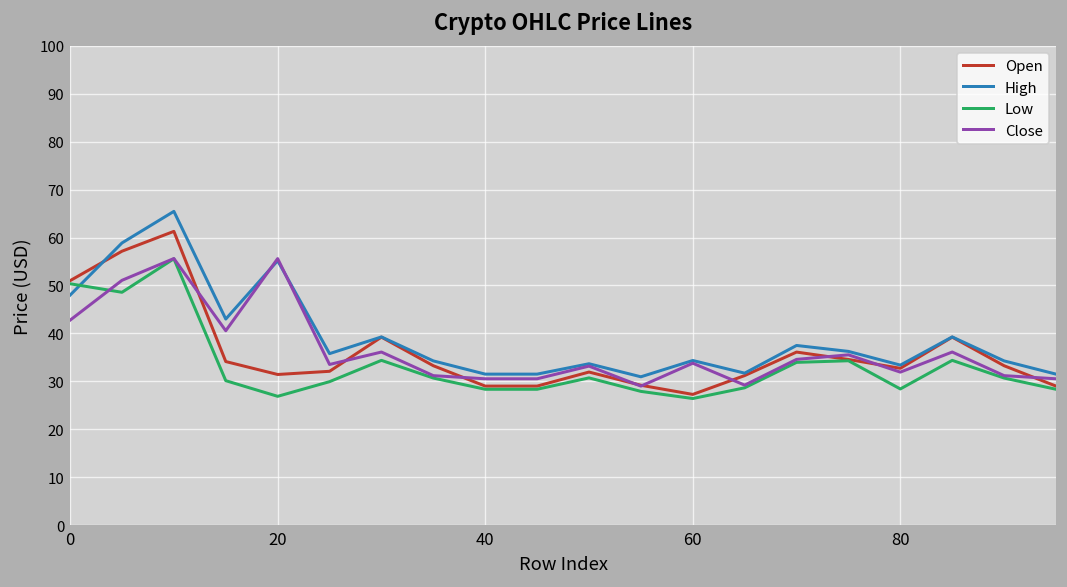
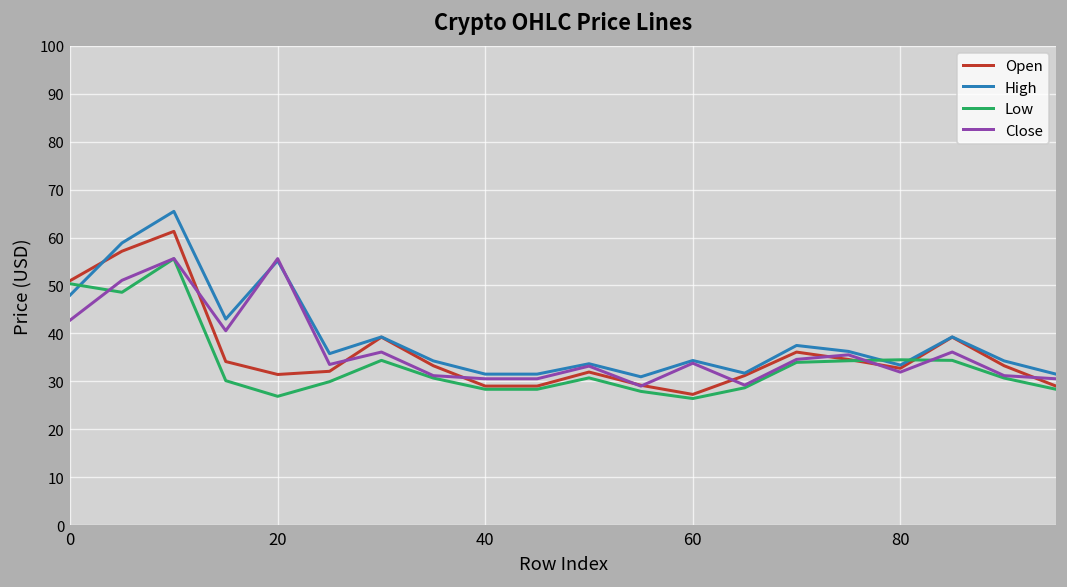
Low, 80: 28 -> 35
